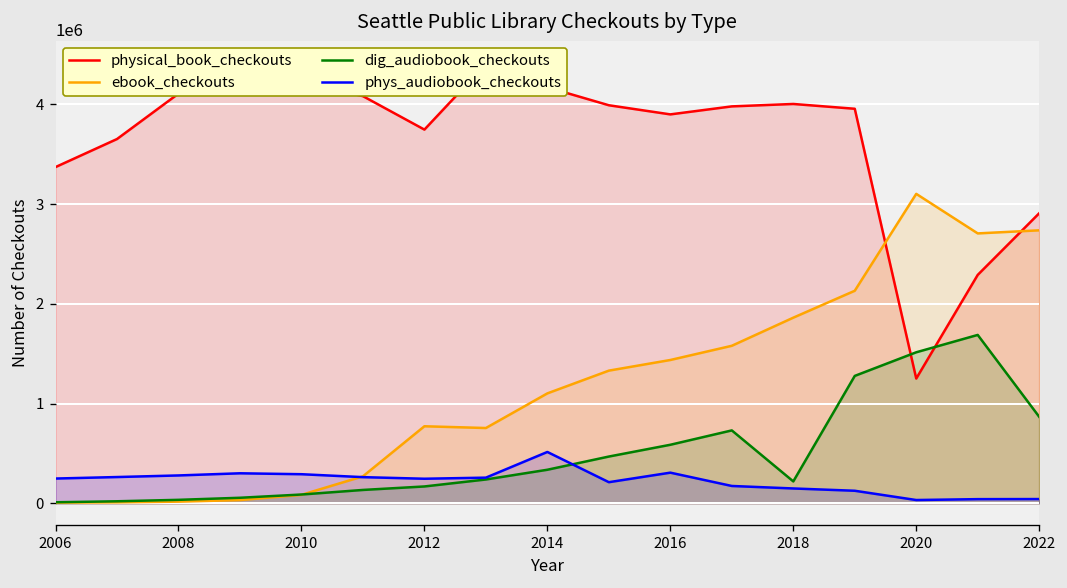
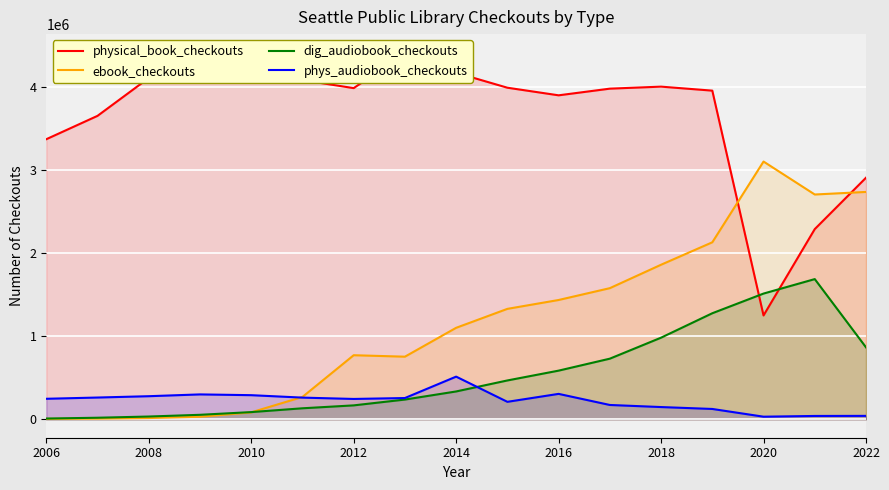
physical_book_checkouts, 2012: 3700000 -> 4000000
dig_audiobook_checkouts, 2018: 200000 -> 1000000
